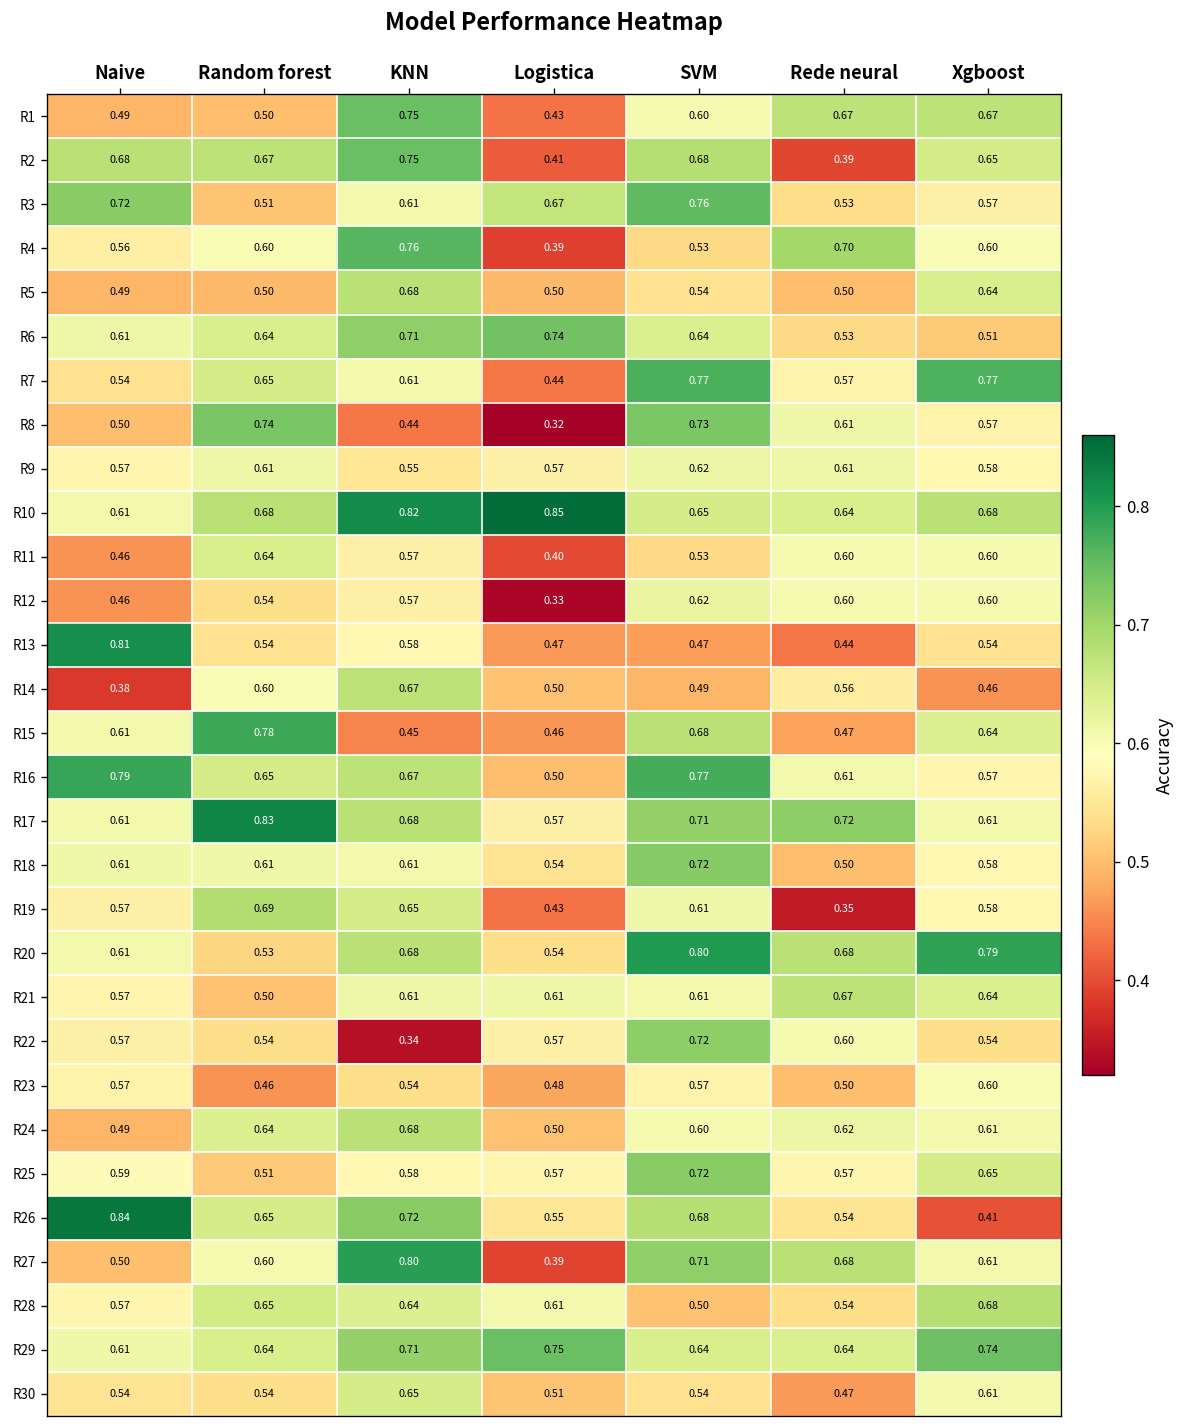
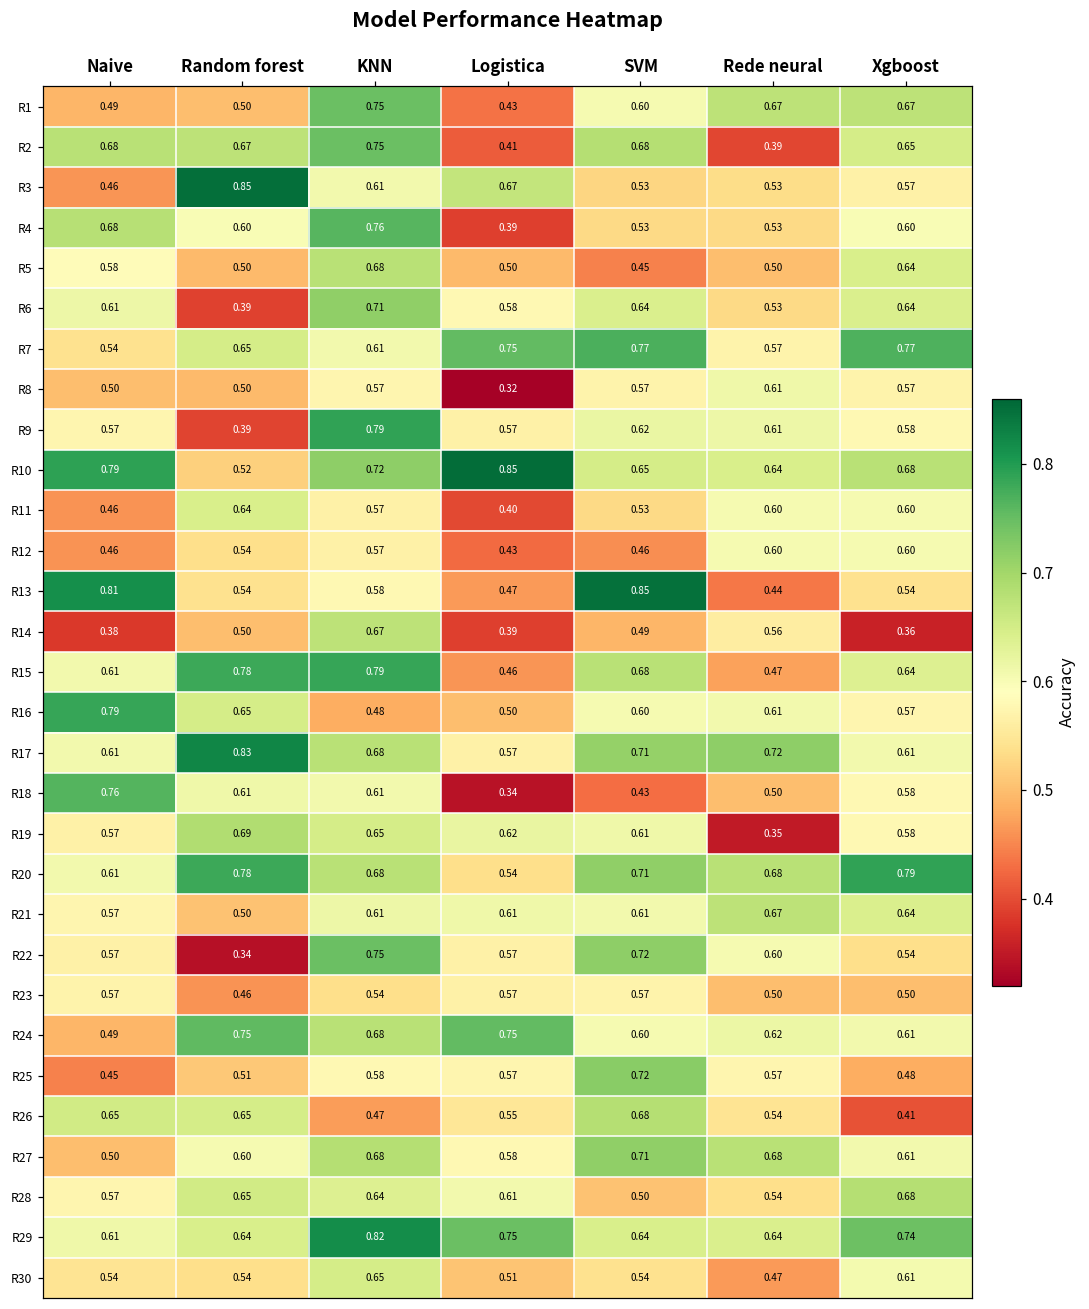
R3, Naive: 0.72 -> 0.46
R3, Random forest: 0.51 -> 0.85
R3, SVM: 0.76 -> 0.53
R4, Naive: 0.56 -> 0.68
R4, Rede neural: 0.70 -> 0.53
R5, Naive: 0.49 -> 0.58
R5, SVM: 0.54 -> 0.45
R6, Random forest: 0.64 -> 0.39
R6, Logistica: 0.74 -> 0.58
R6, Xgboost: 0.51 -> 0.64
R7, Logistica: 0.44 -> 0.75
R8, Random forest: 0.74 -> 0.50
R8, KNN: 0.44 -> 0.57
R8, SVM: 0.73 -> 0.57
R9, Random forest: 0.61 -> 0.39
R9, KNN: 0.55 -> 0.79
R10, Naive: 0.61 -> 0.79
R10, Random forest: 0.68 -> 0.52
R10, KNN: 0.82 -> 0.72
R12, Logistica: 0.33 -> 0.43
R12, SVM: 0.62 -> 0.46
R13, SVM: 0.47 -> 0.85
R14, Random forest: 0.60 -> 0.50
R14, Logistica: 0.50 -> 0.39
R14, Xgboost: 0.46 -> 0.36
R15, KNN: 0.45 -> 0.79
R16, KNN: 0.67 -> 0.48
R16, SVM: 0.77 -> 0.60
R18, Naive: 0.61 -> 0.76
R18, Logistica: 0.54 -> 0.34
R18, SVM: 0.72 -> 0.43
R19, Logistica: 0.43 -> 0.62
R20, Random forest: 0.53 -> 0.78
R20, SVM: 0.80 -> 0.71
R22, Random forest: 0.54 -> 0.34
R22, KNN: 0.34 -> 0.75
R23, Logistica: 0.48 -> 0.57
R23, Xgboost: 0.60 -> 0.50
R24, Random forest: 0.64 -> 0.75
R24, Logistica: 0.50 -> 0.75
R25, Naive: 0.59 -> 0.45
R25, Xgboost: 0.65 -> 0.48
R26, Naive: 0.84 -> 0.65
R26, KNN: 0.72 -> 0.47
R27, KNN: 0.80 -> 0.68
R27, Logistica: 0.39 -> 0.58
R29, KNN: 0.71 -> 0.82
